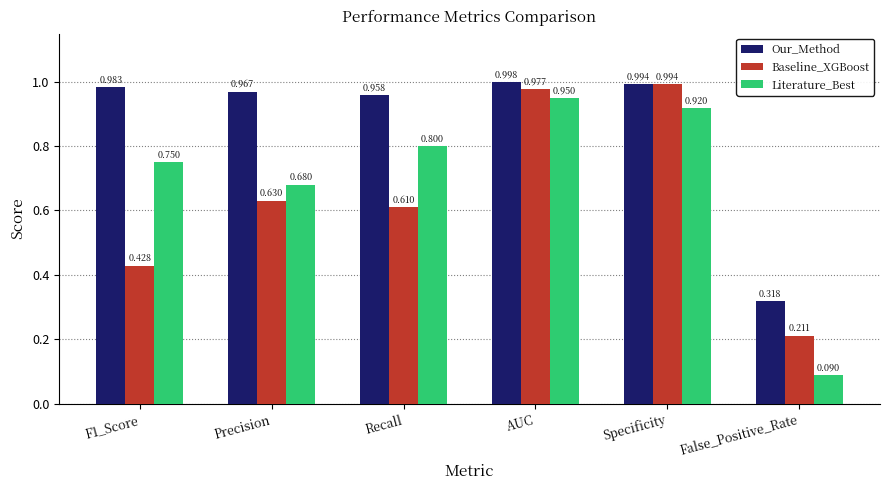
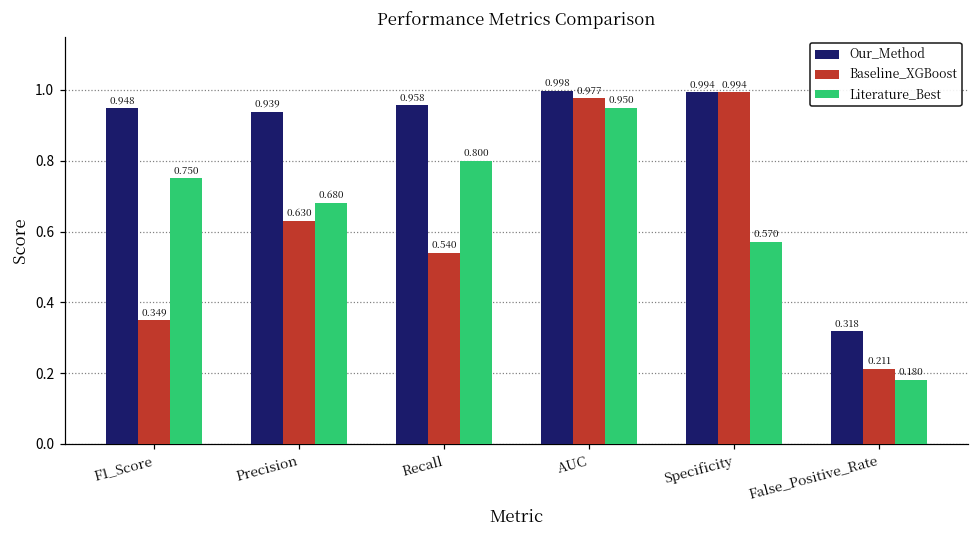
Our_Method, F1_Score: 0.983 -> 0.948
Baseline_XGBoost, F1_Score: 0.428 -> 0.349
Our_Method, Precision: 0.967 -> 0.939
Baseline_XGBoost, Recall: 0.610 -> 0.540
Literature_Best, Specificity: 0.920 -> 0.570
Literature_Best, False_Positive_Rate: 0.090 -> 0.180
